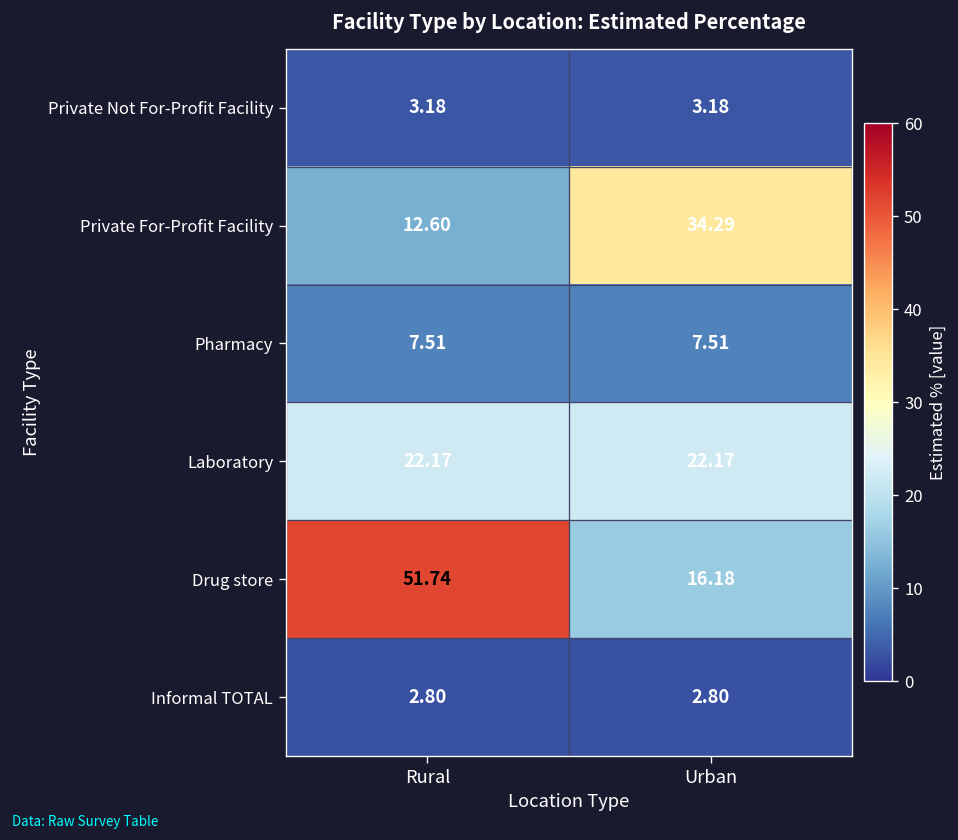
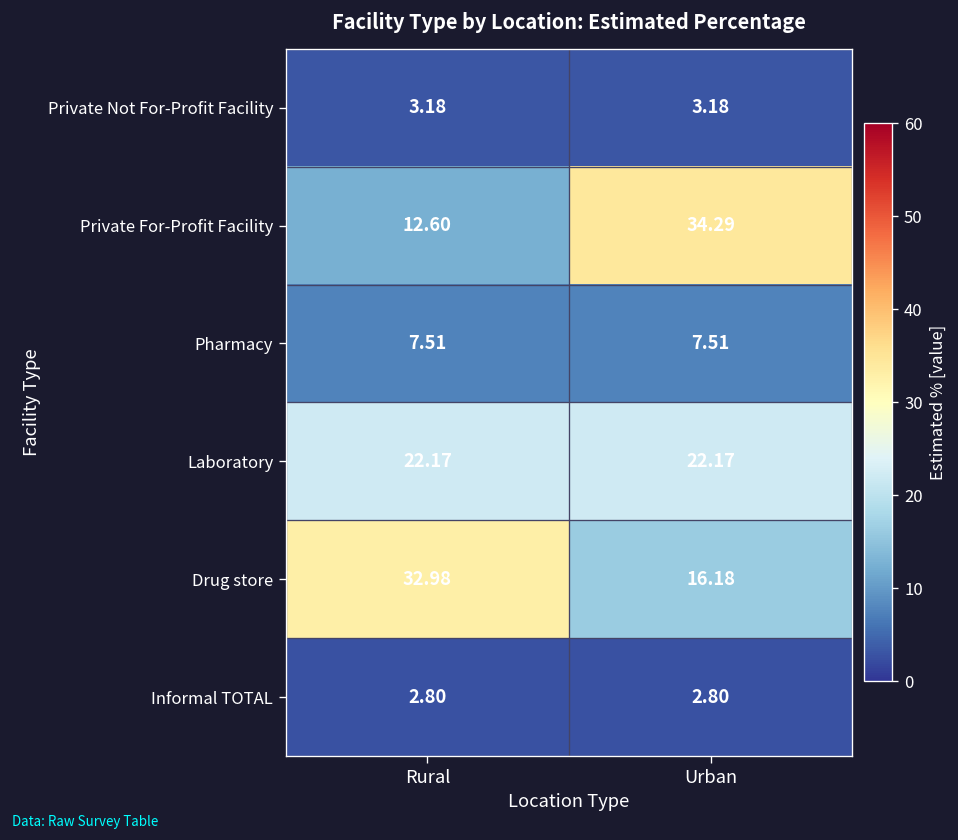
Drug store, Rural: 51.74 -> 32.98
